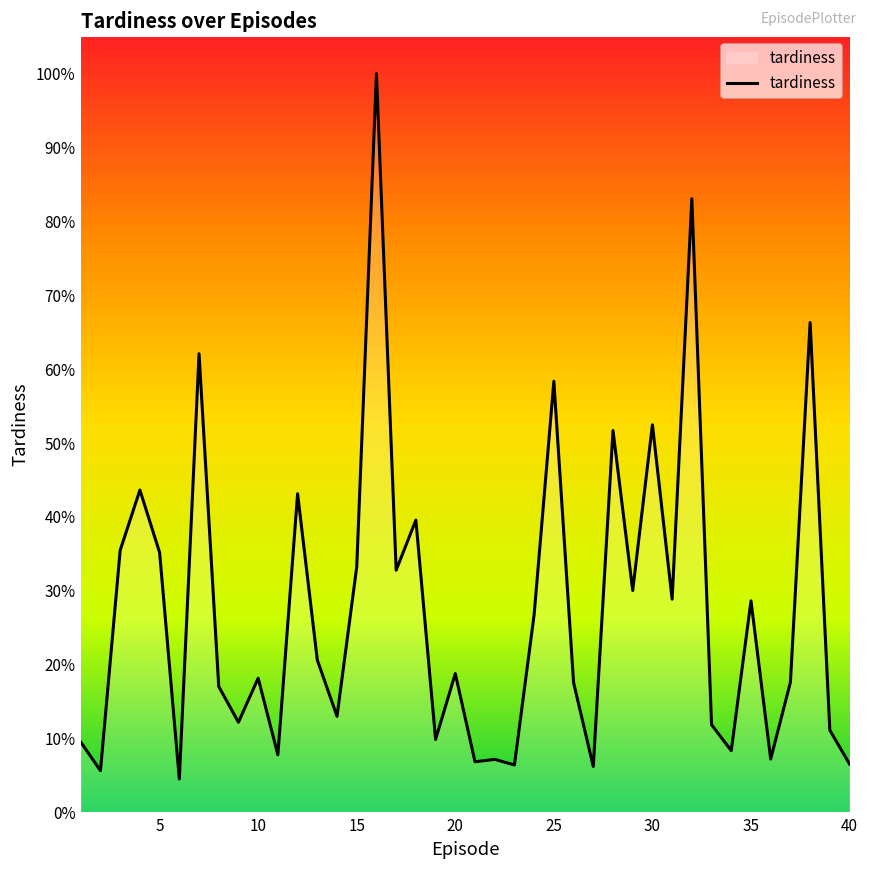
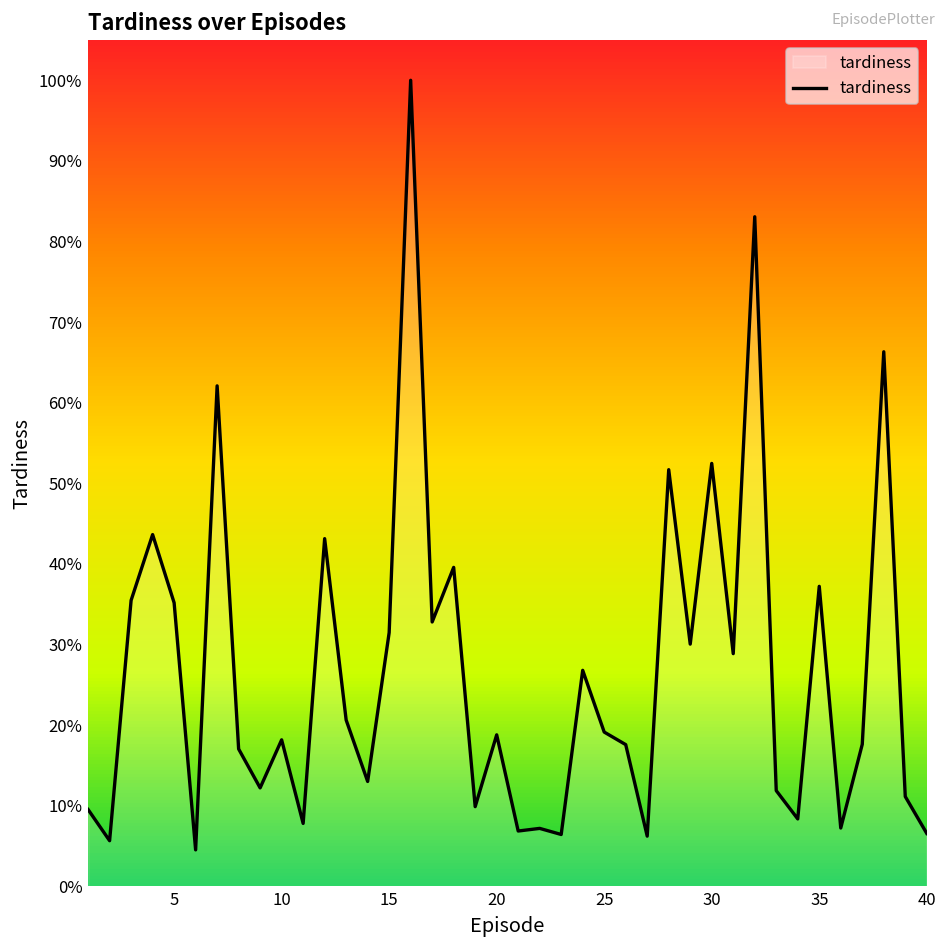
15: 33% -> 31%
25: 58% -> 19%
35: 29% -> 37%
